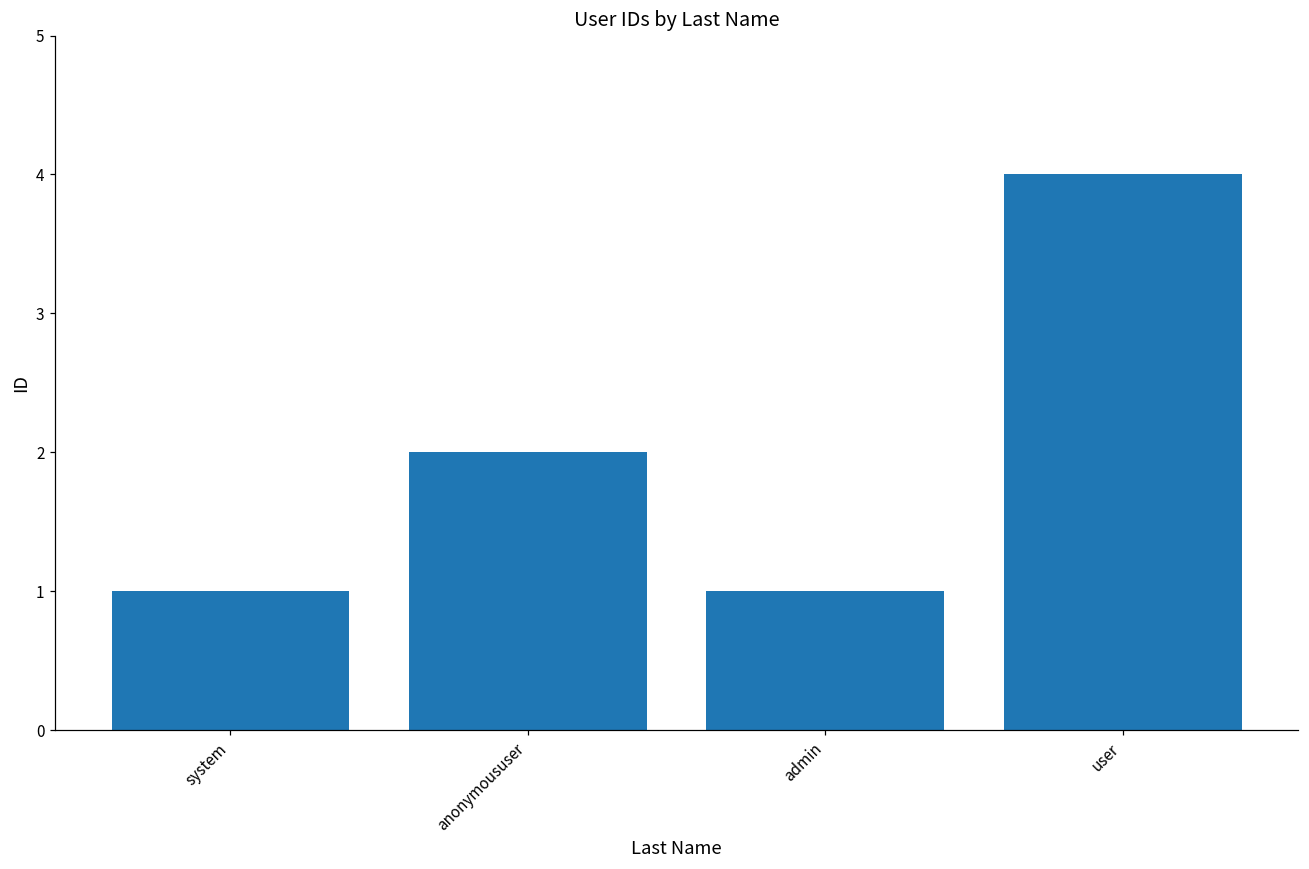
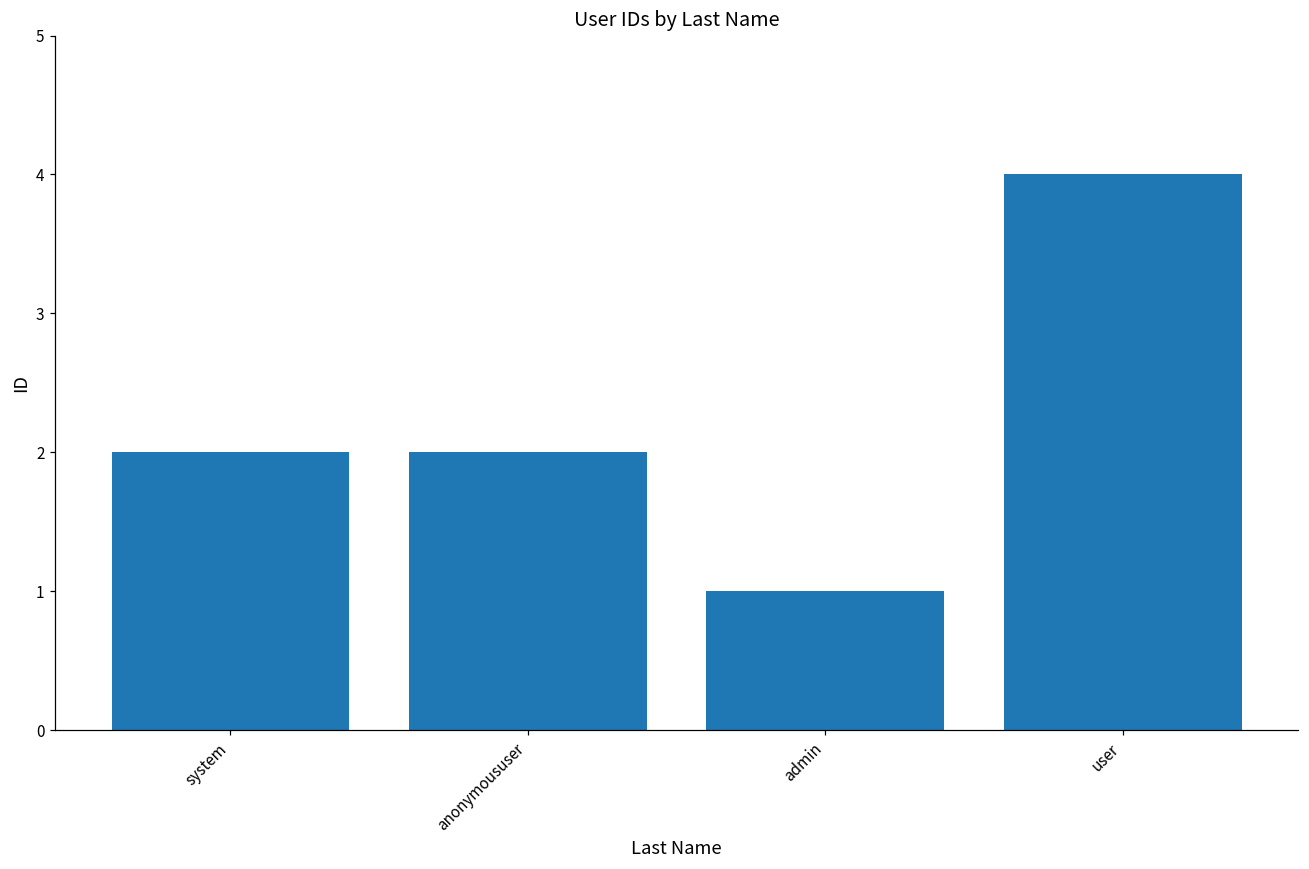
system: 1 -> 2
